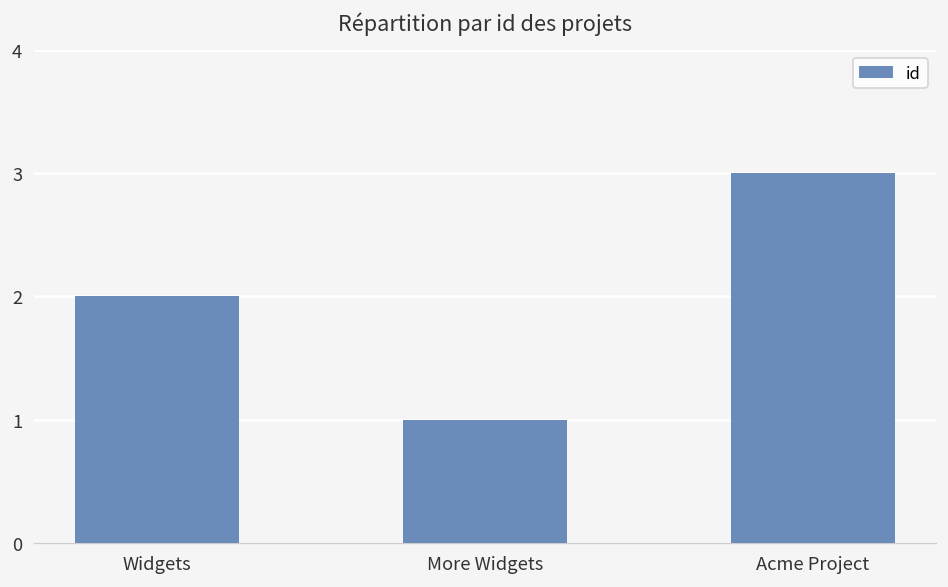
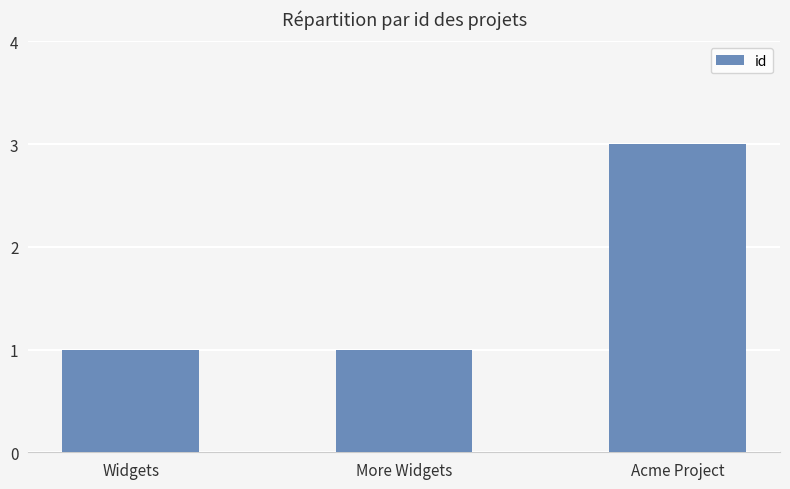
Widgets: 2 -> 1
